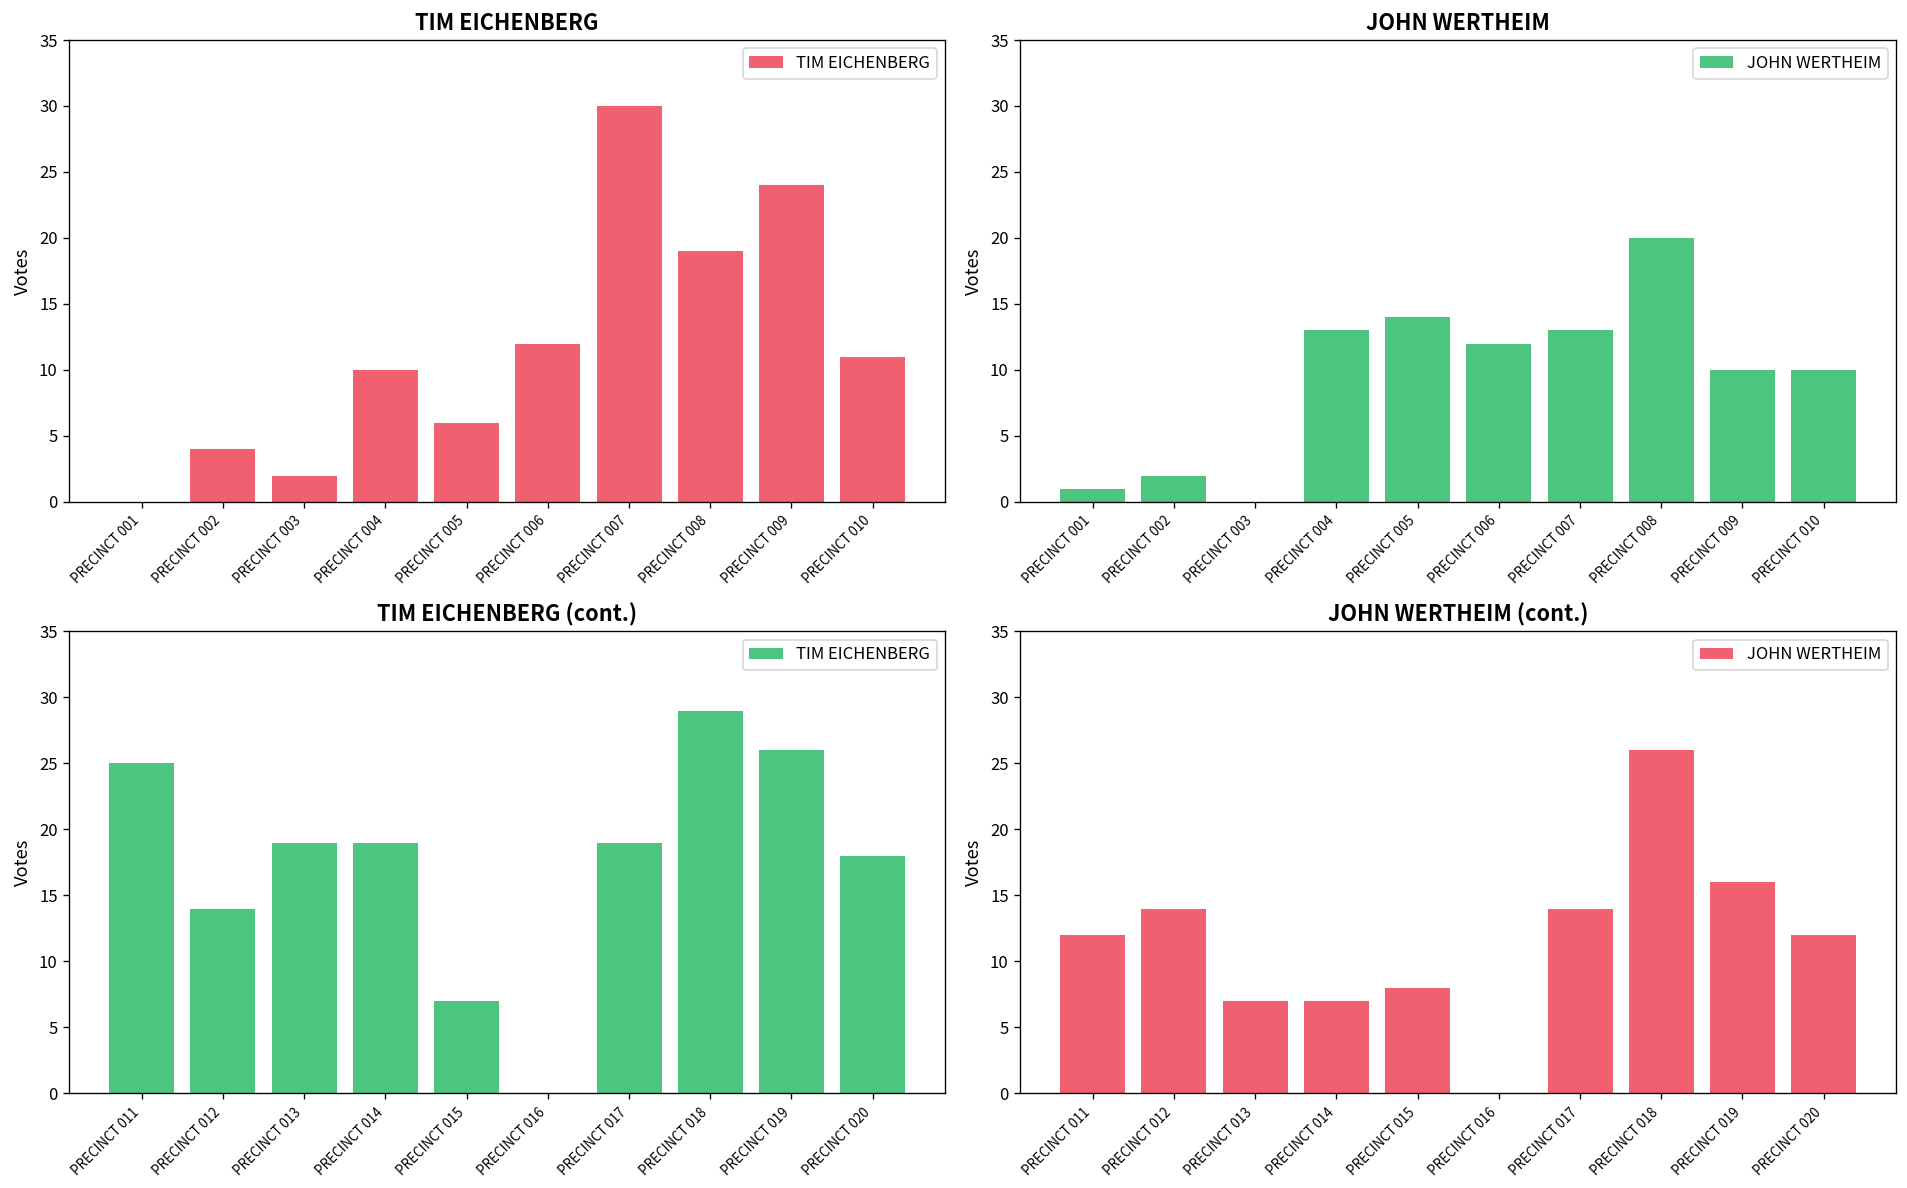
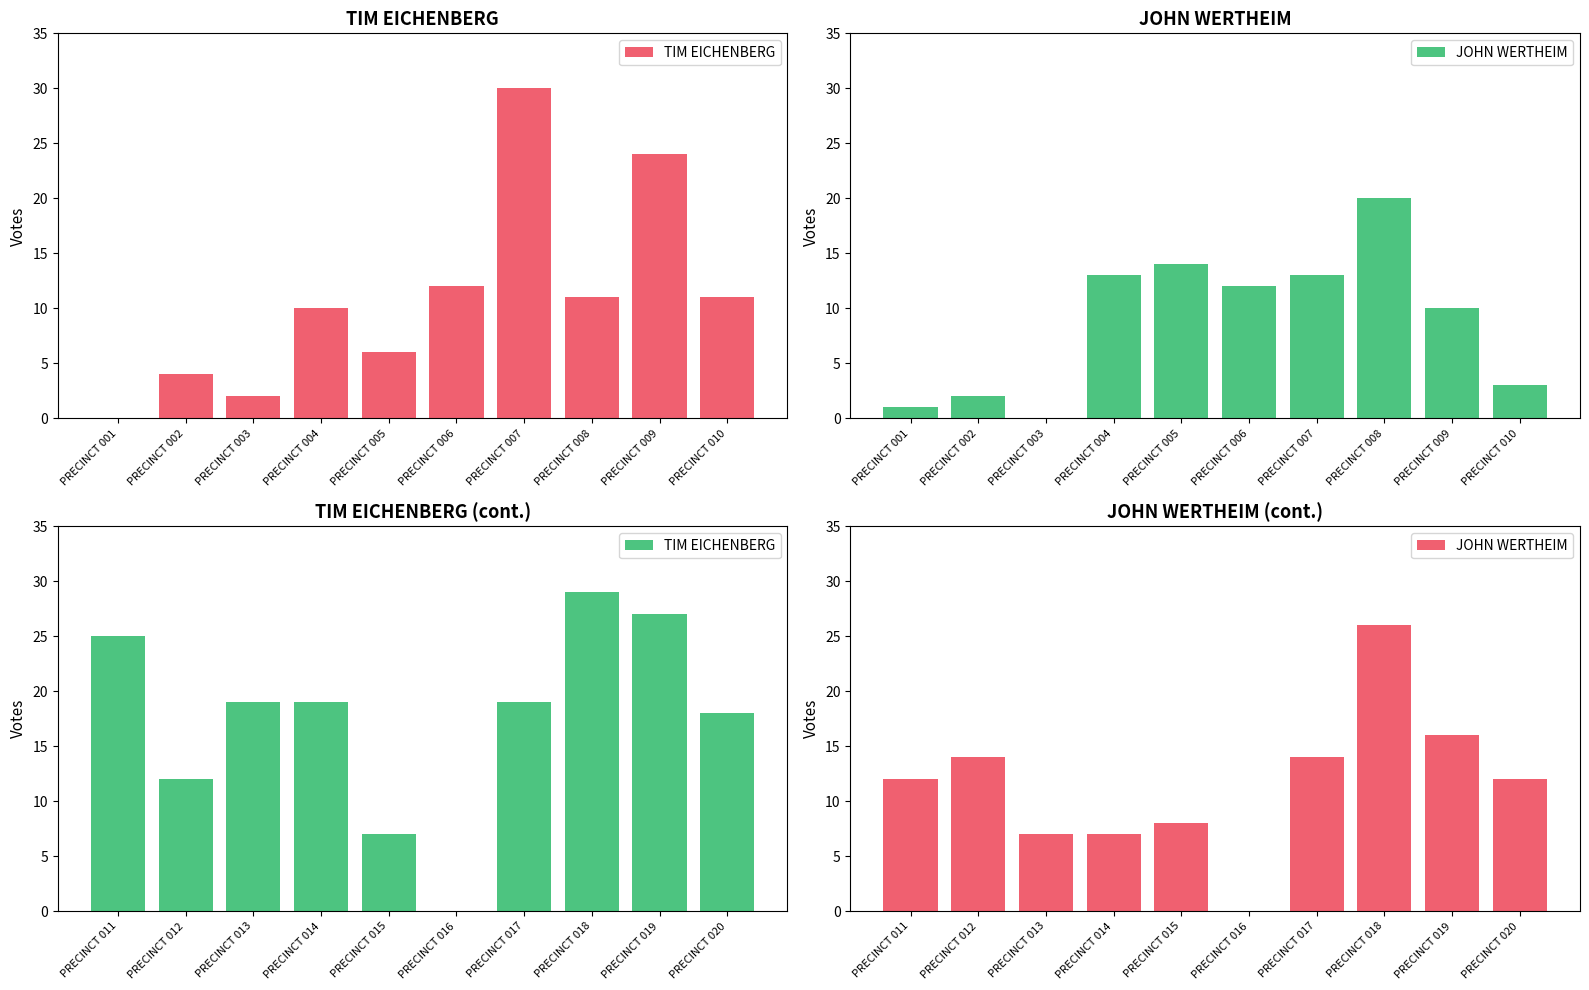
TIM EICHENBERG, PRECINCT 008: 19 -> 11
JOHN WERTHEIM, PRECINCT 010: 10 -> 3
TIM EICHENBERG (cont.), PRECINCT 012: 14 -> 12
TIM EICHENBERG (cont.), PRECINCT 019: 26 -> 27
